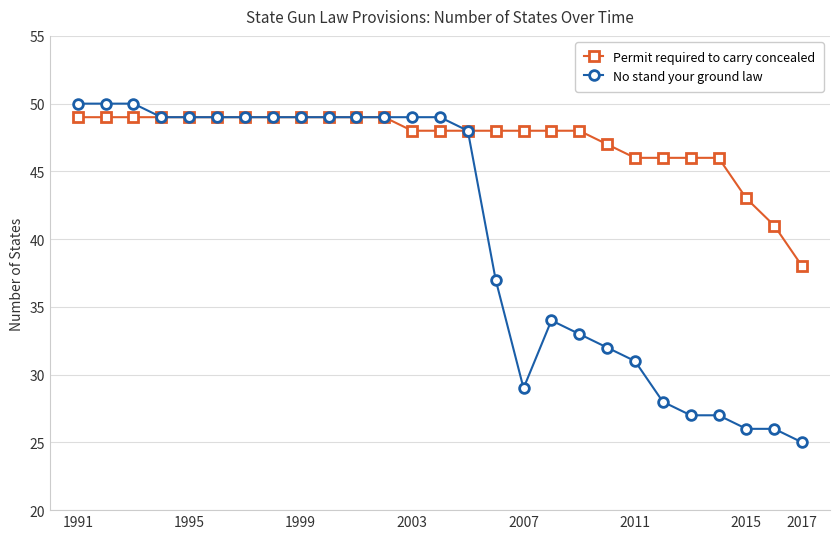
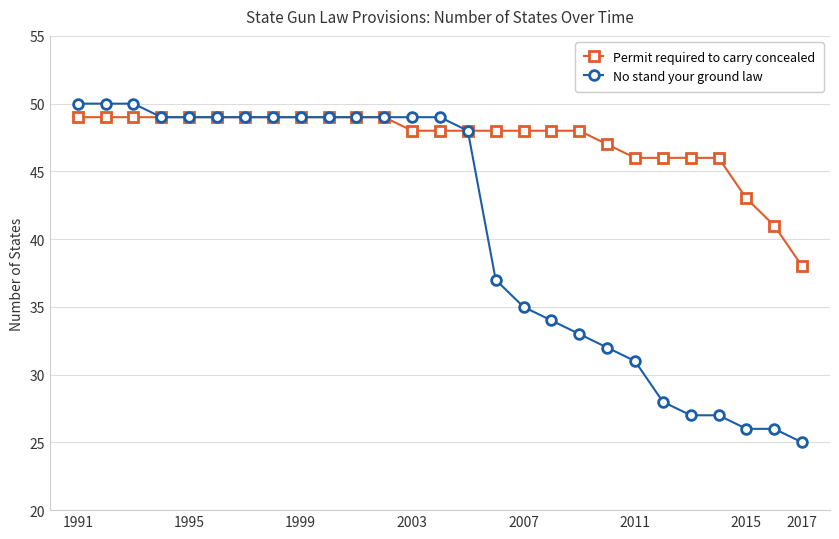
No stand your ground law, 2007: 29 -> 35
